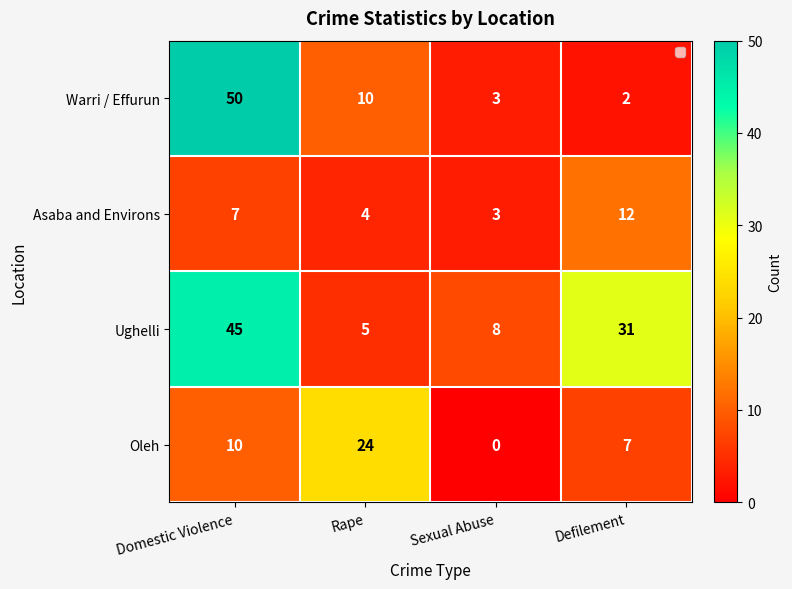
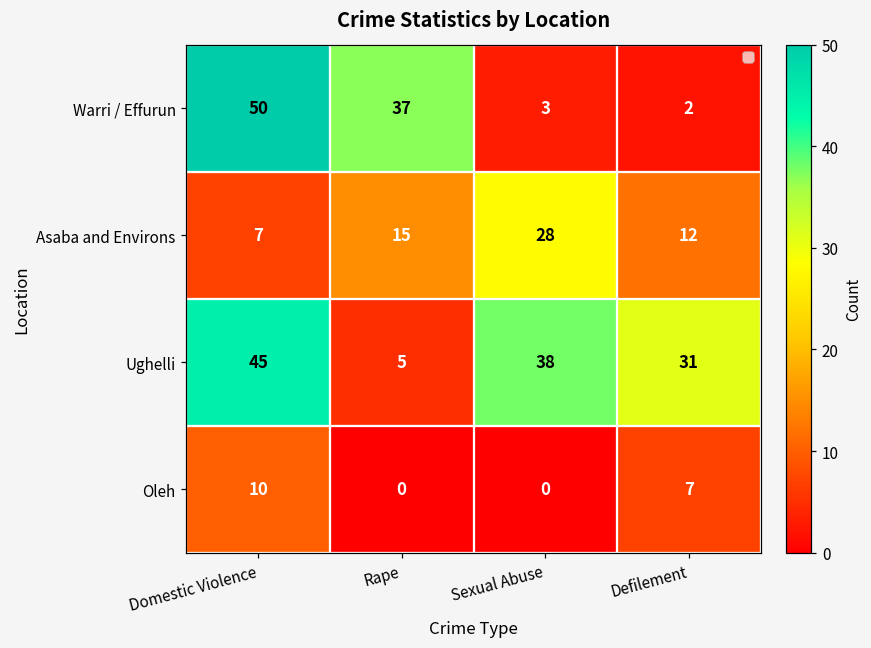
Warri / Effurun, Rape: 10 -> 37
Asaba and Environs, Rape: 4 -> 15
Asaba and Environs, Sexual Abuse: 3 -> 28
Ughelli, Sexual Abuse: 8 -> 38
Oleh, Rape: 24 -> 0
